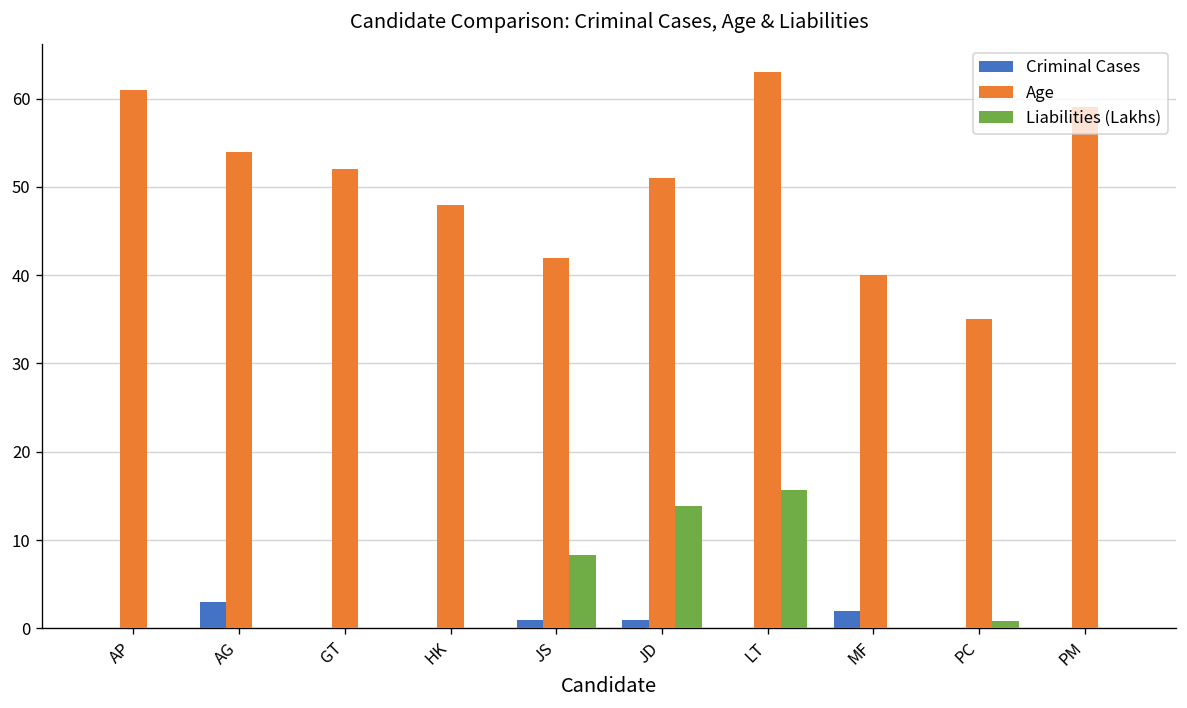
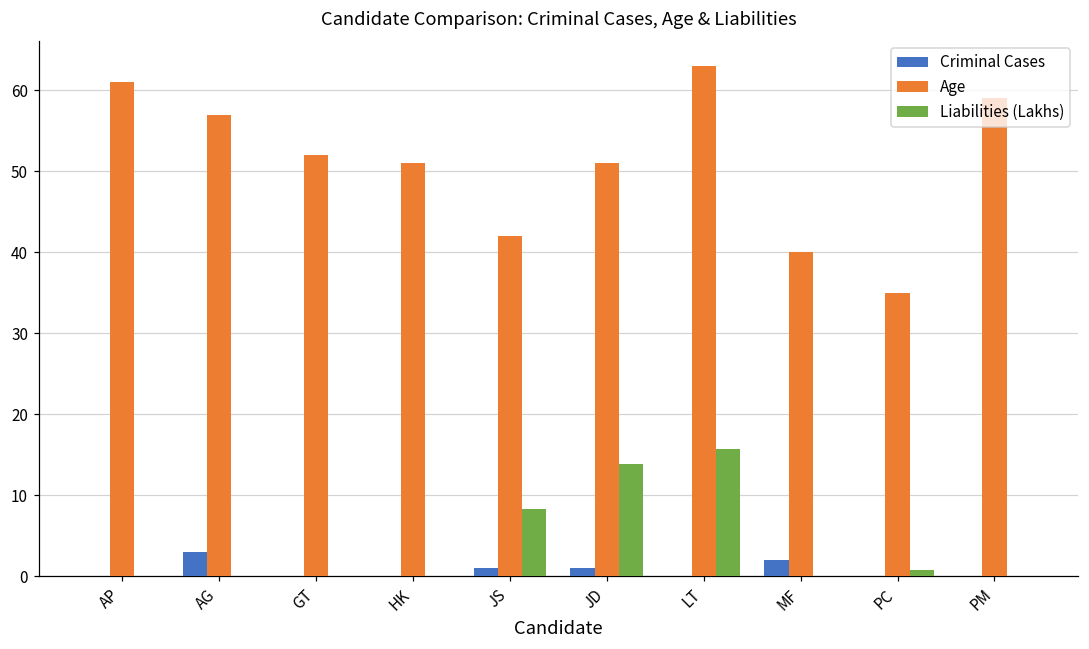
Age, AG: 54 -> 57
Age, HK: 48 -> 51
